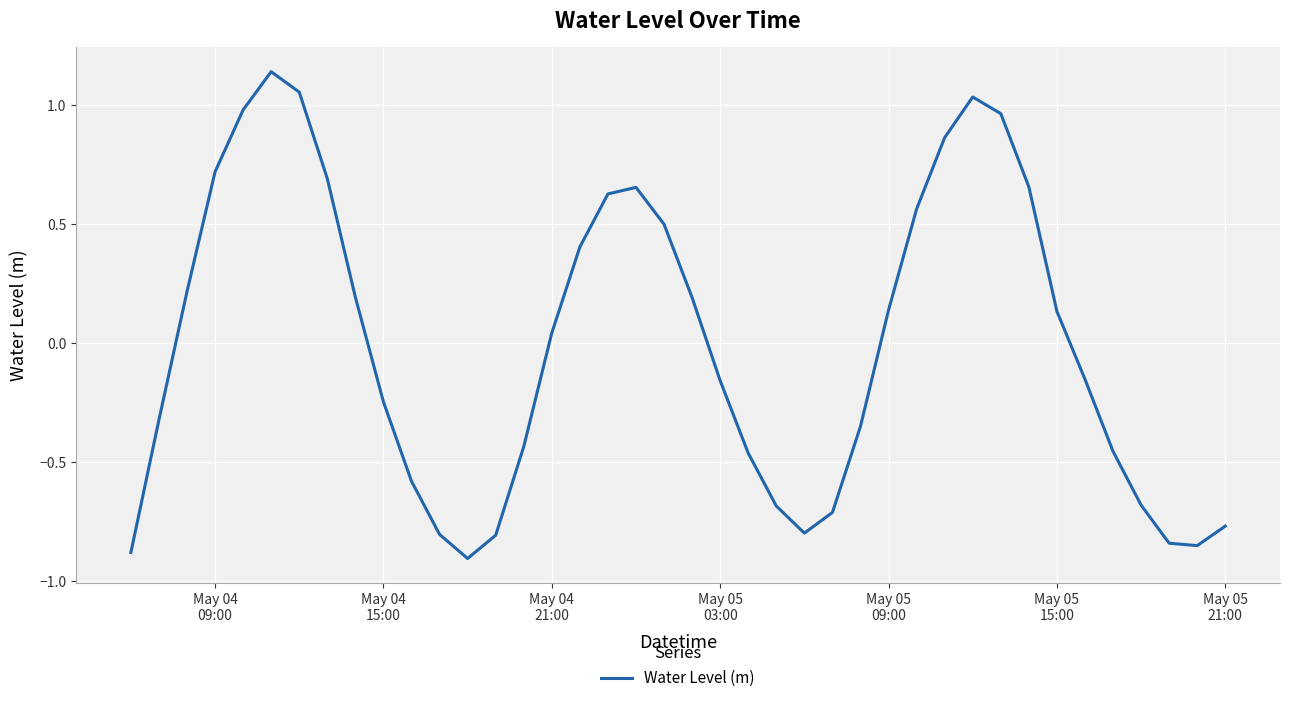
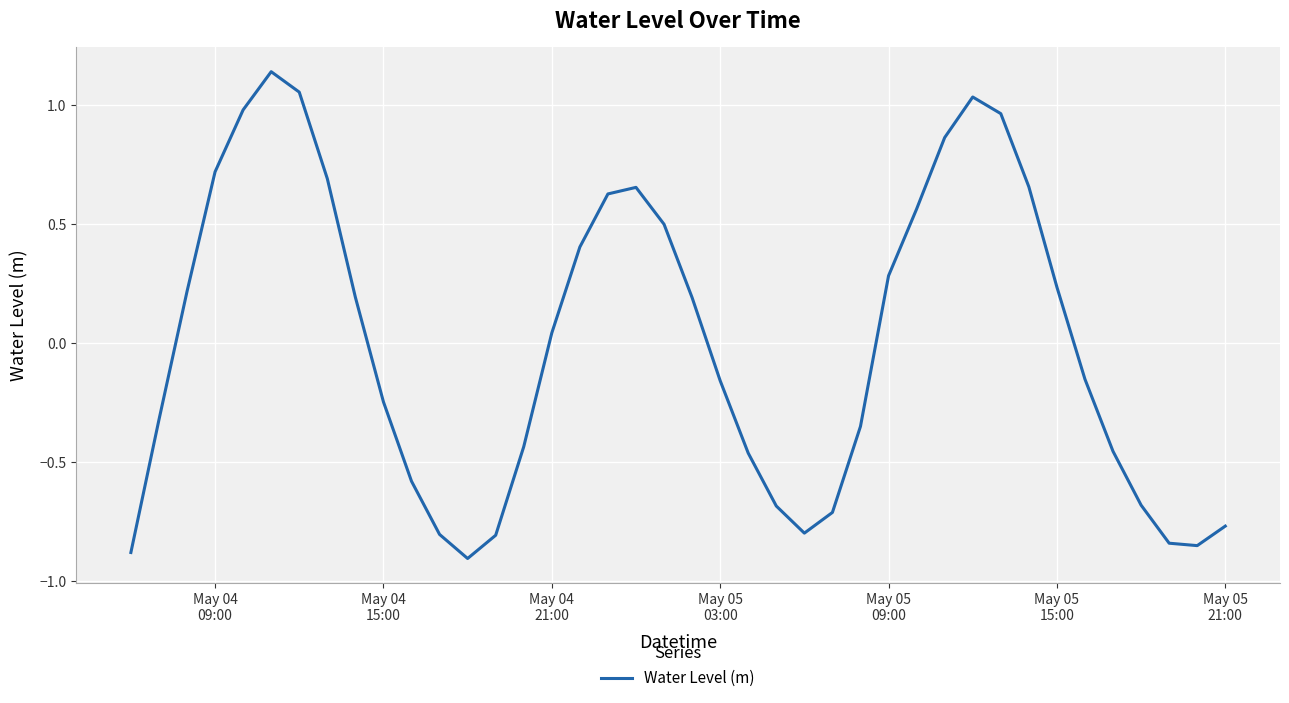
May 05 09:00: 0.14 -> 0.28
May 05 15:00: 0.13 -> 0.24
